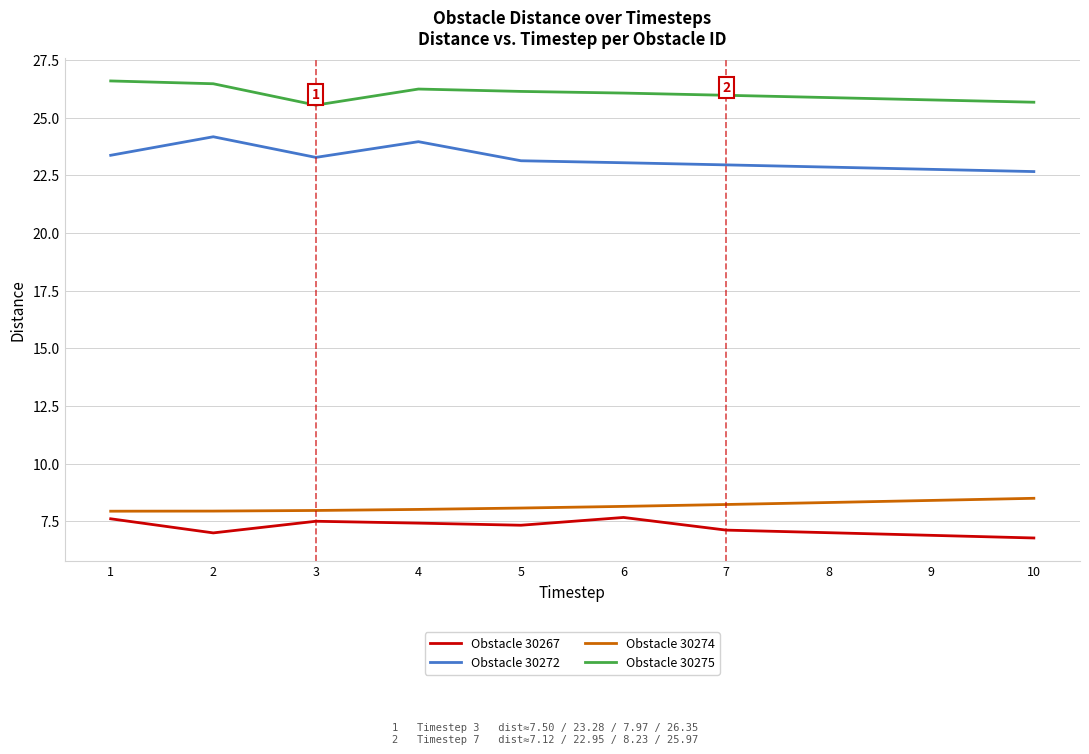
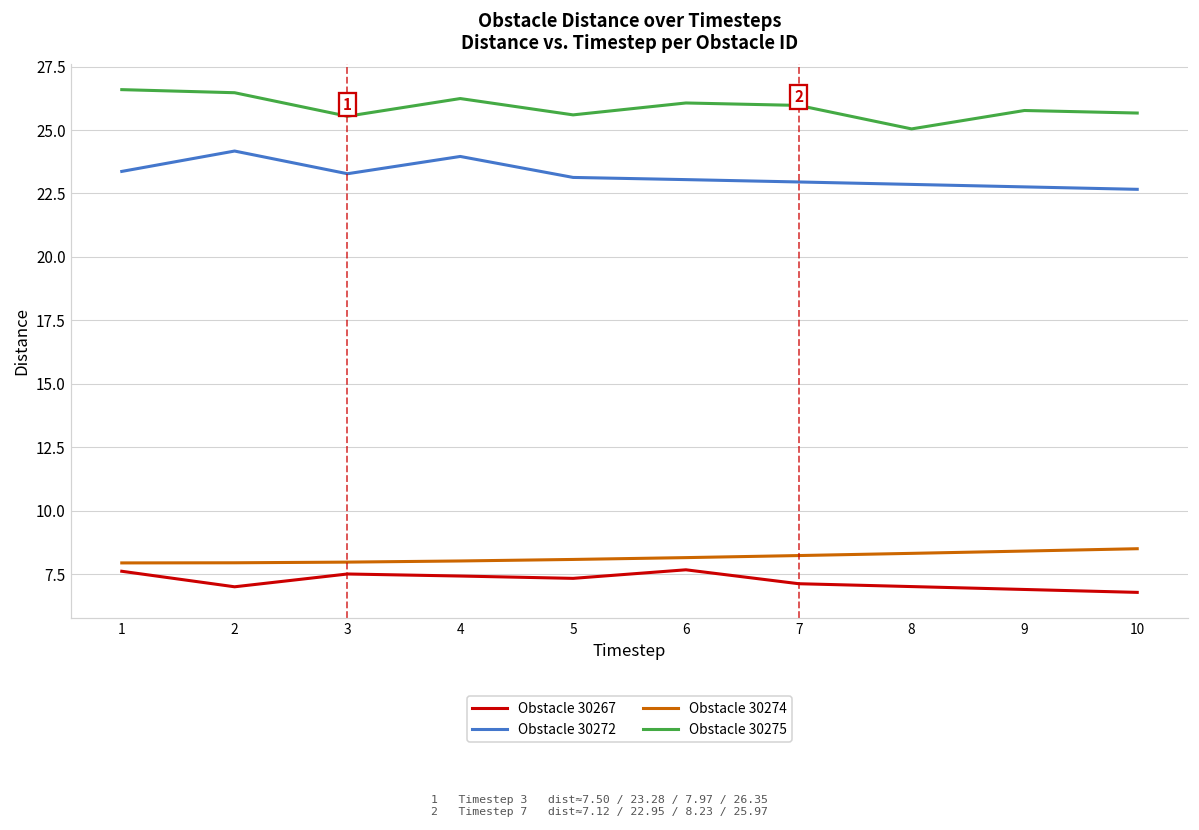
Obstacle 30275, 5: 26.1 -> 25.6
Obstacle 30275, 8: 25.9 -> 25.0
